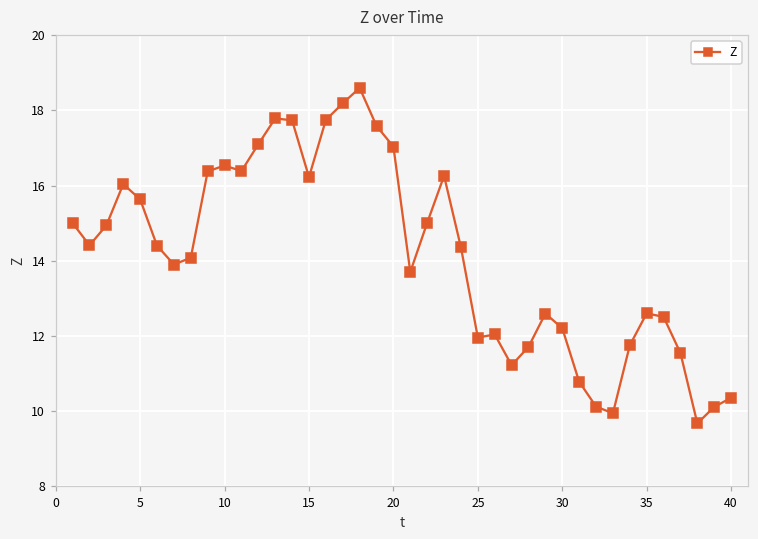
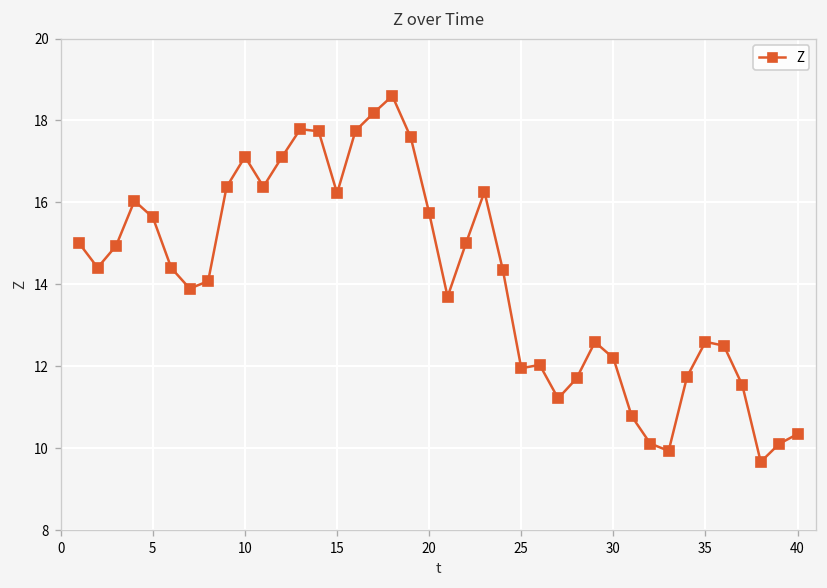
10: 16.5 -> 17.1
20: 17.0 -> 15.7
